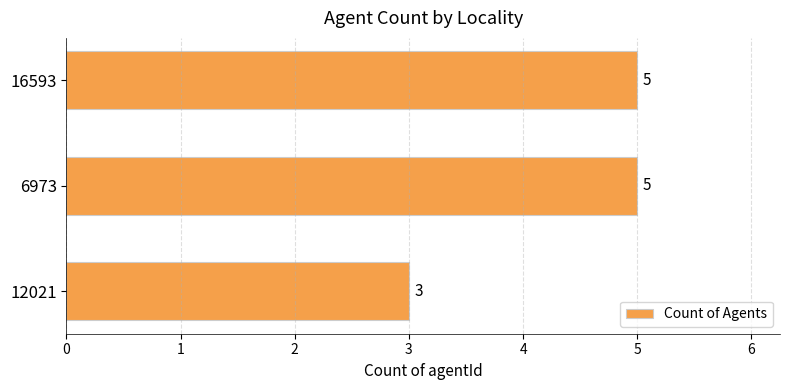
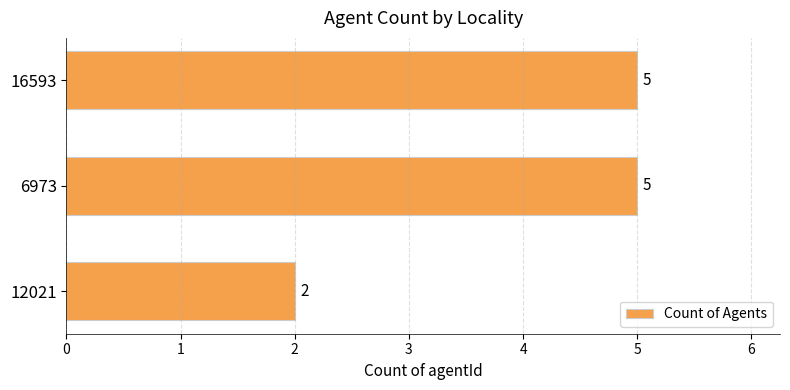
12021: 3 -> 2
